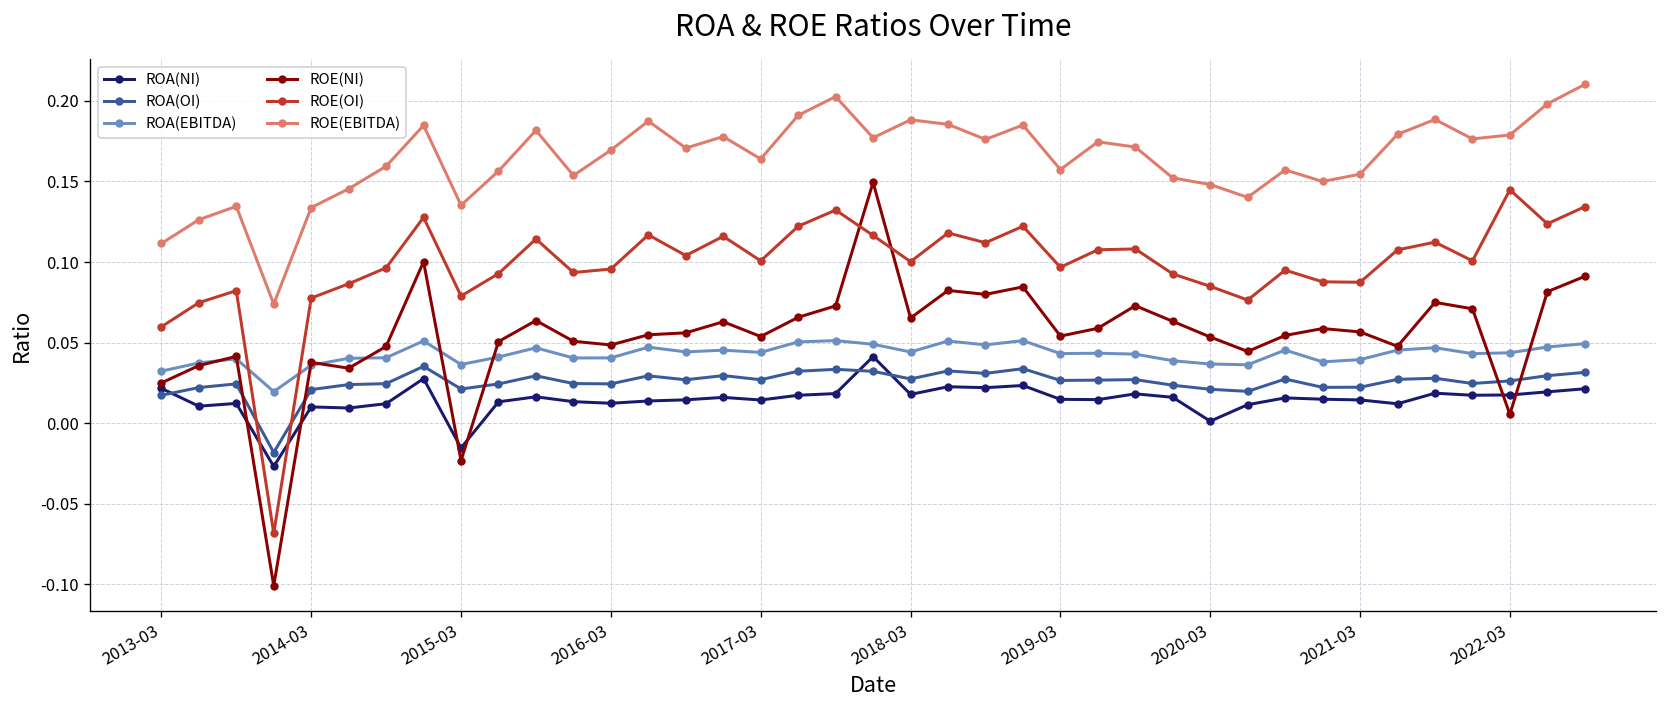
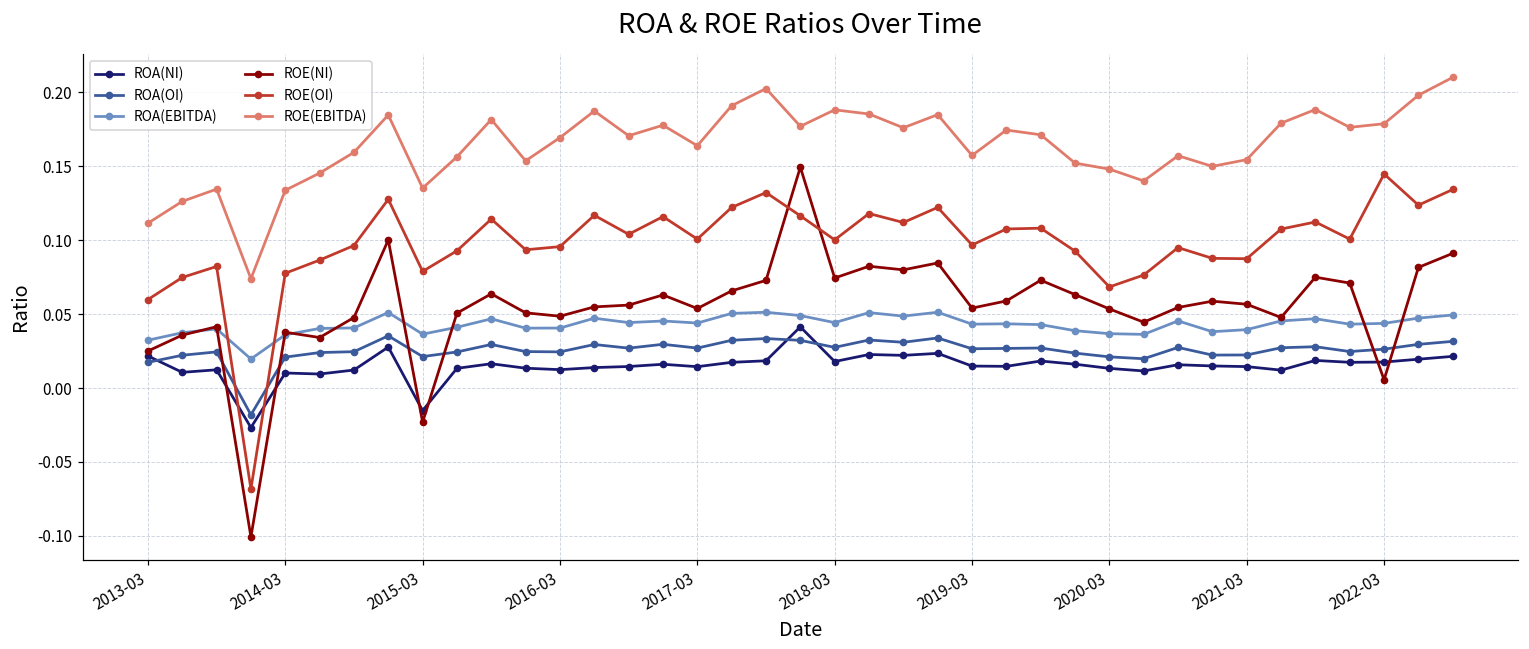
ROE(NI), 2018-03: 0.065 -> 0.074
ROA(NI), 2020-03: 0.001 -> 0.013
ROE(OI), 2020-03: 0.085 -> 0.068
